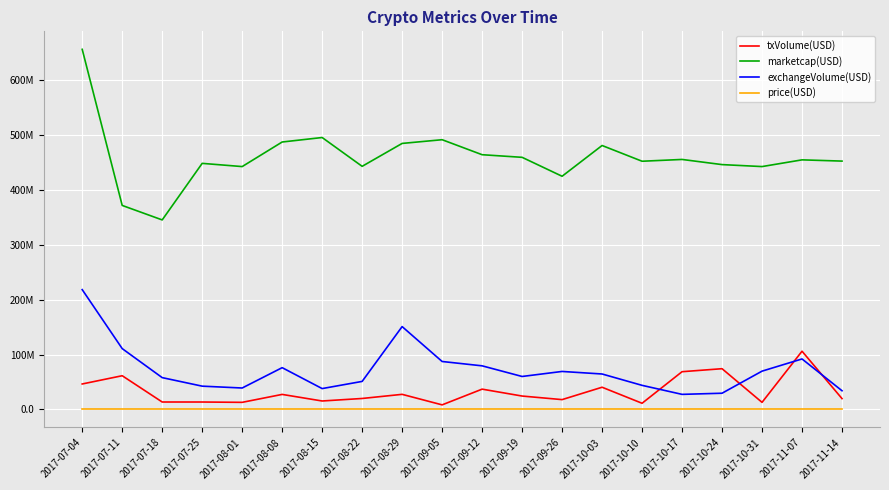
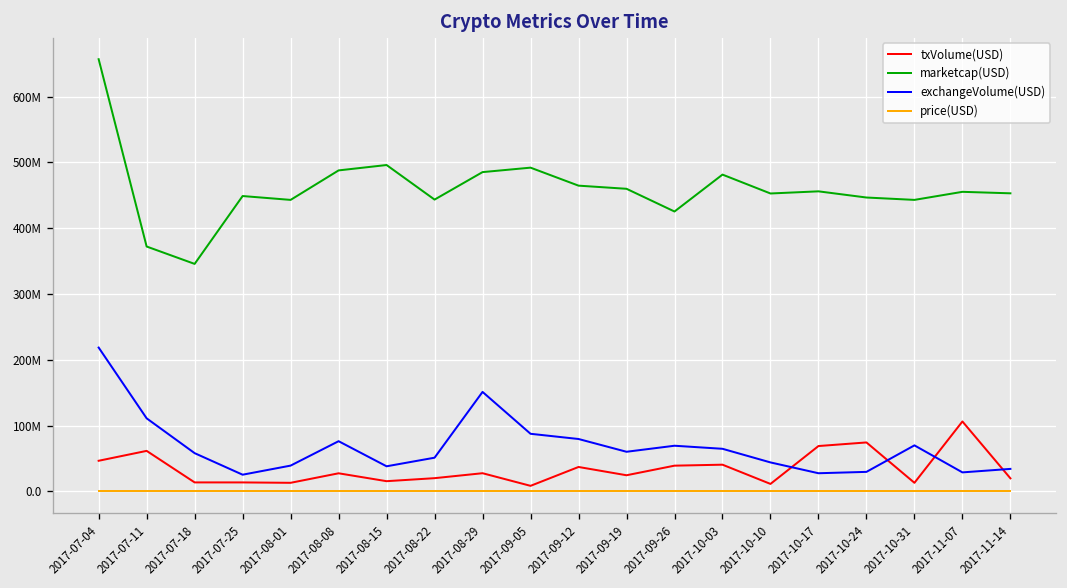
exchangeVolume(USD), 2017-07-25: 40000000 -> 30000000
txVolume(USD), 2017-09-26: 20000000 -> 40000000
exchangeVolume(USD), 2017-11-07: 90000000 -> 30000000
